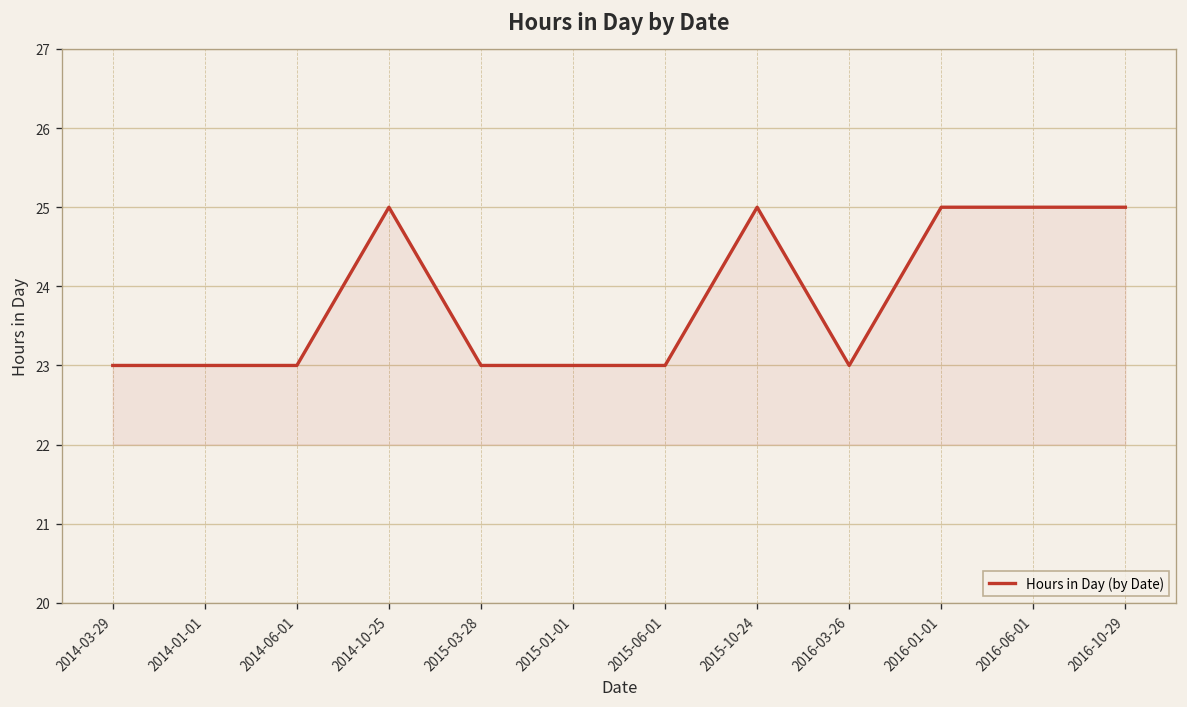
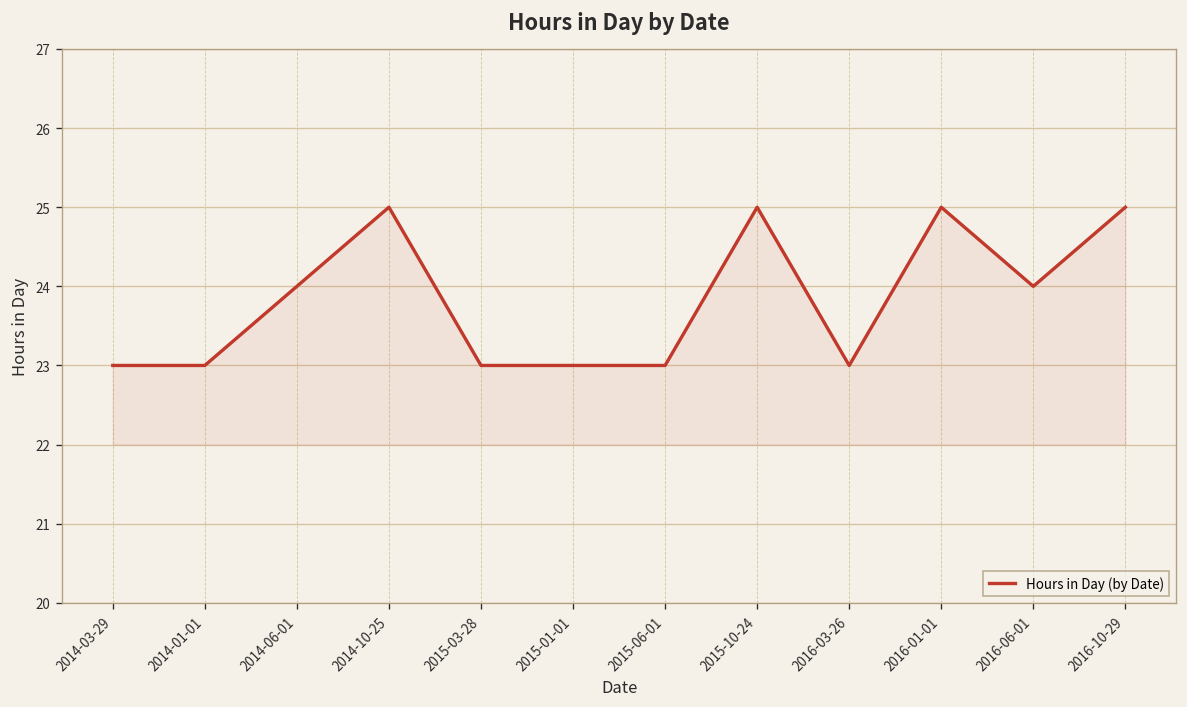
2014-06-01: 23 -> 24
2016-06-01: 25 -> 24
